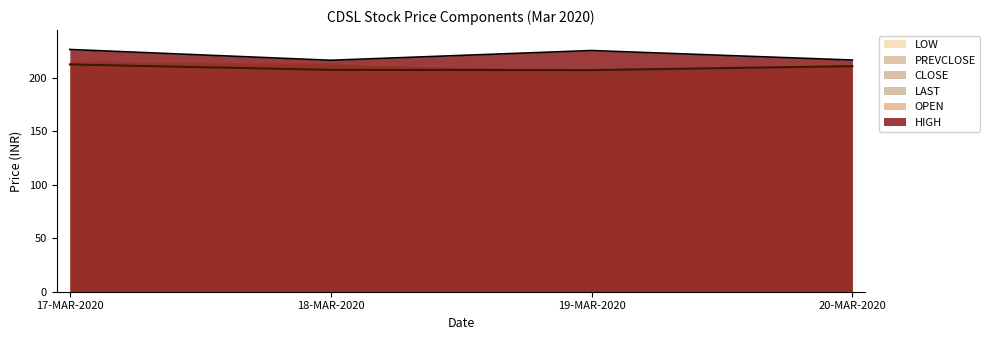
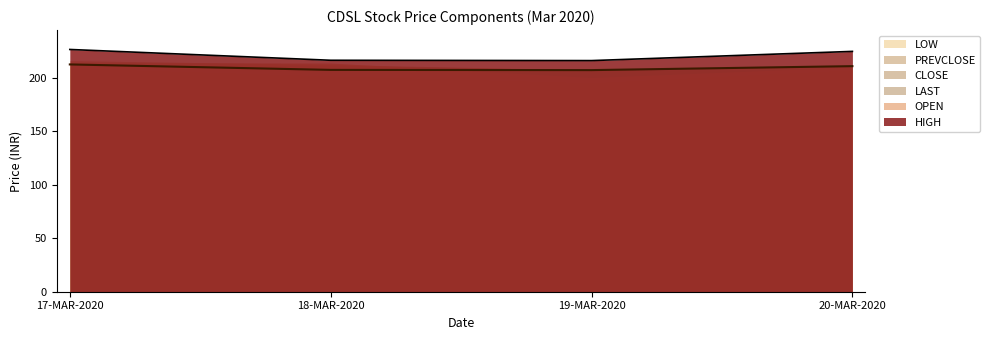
HIGH, 19-MAR-2020: 226 -> 216
HIGH, 20-MAR-2020: 217 -> 225
